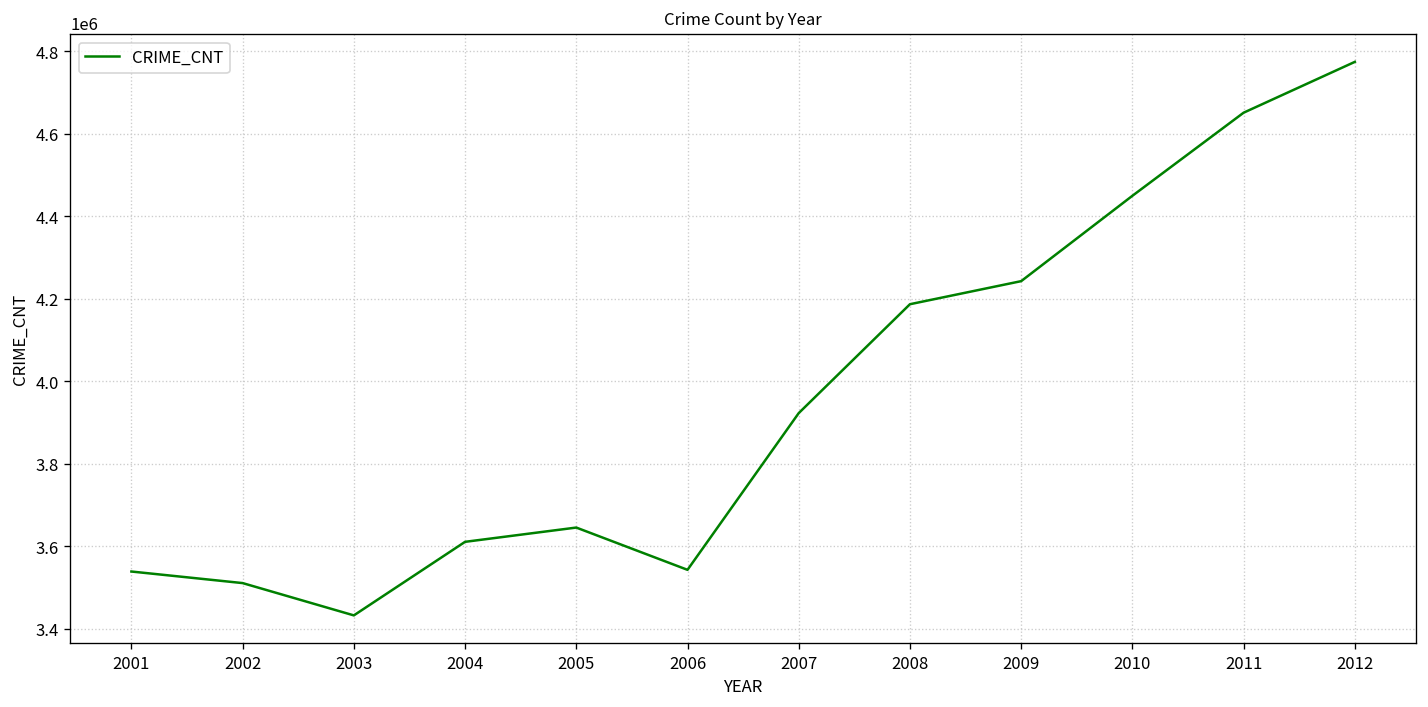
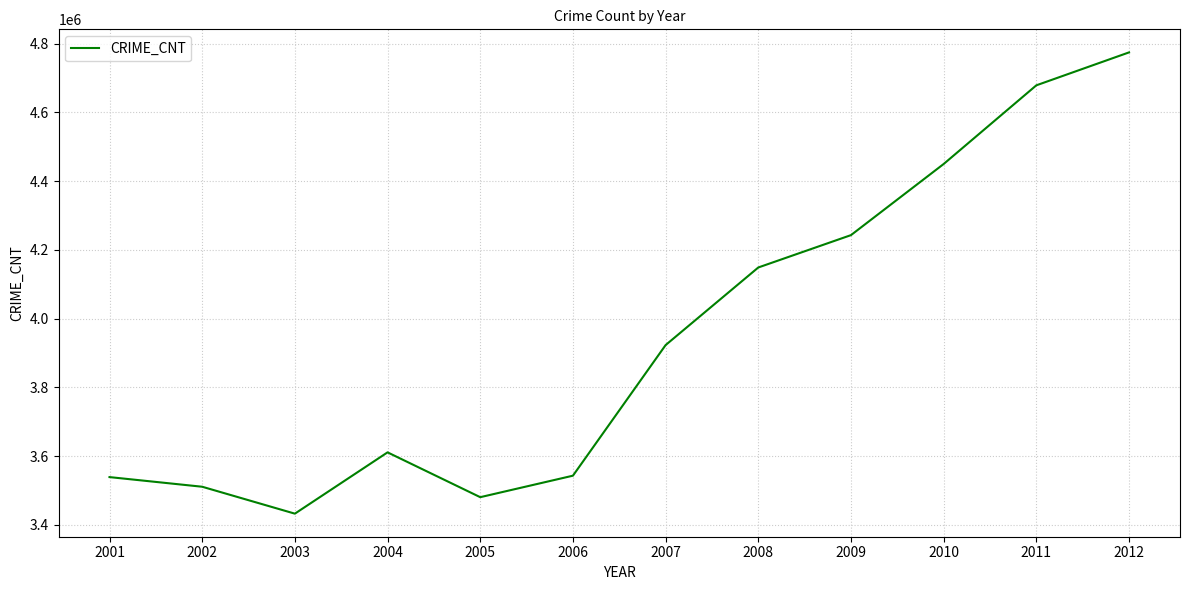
2005: 3650000 -> 3480000
2008: 4190000 -> 4150000
2011: 4650000 -> 4680000
